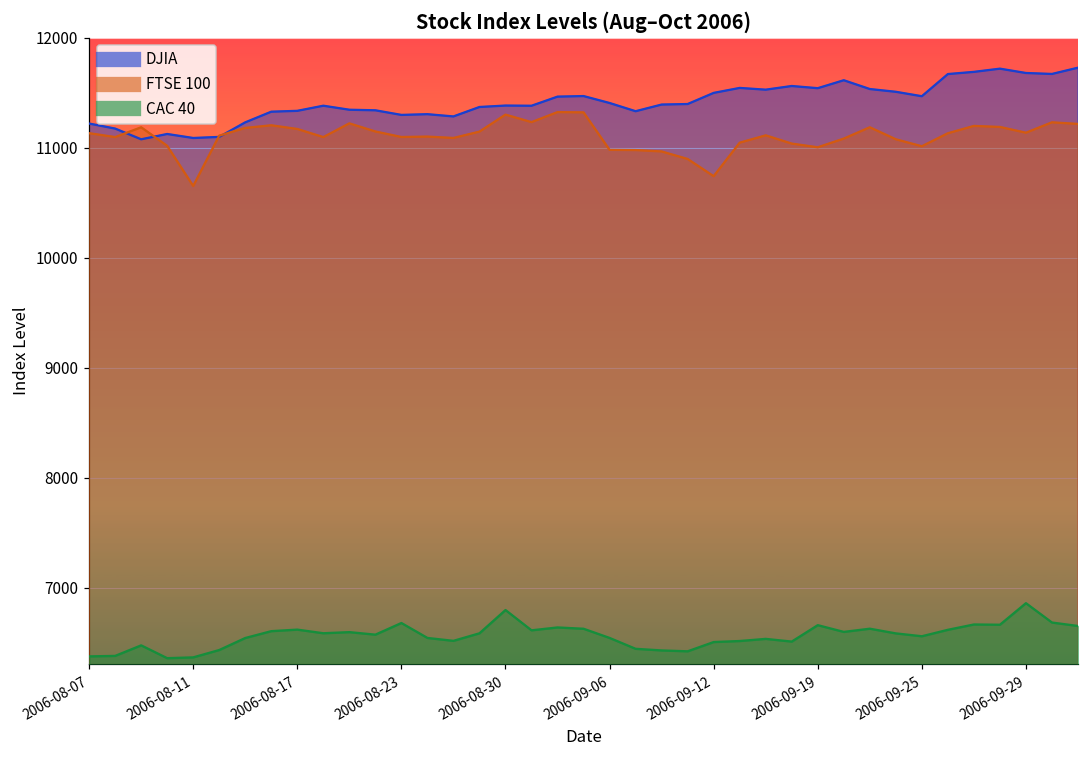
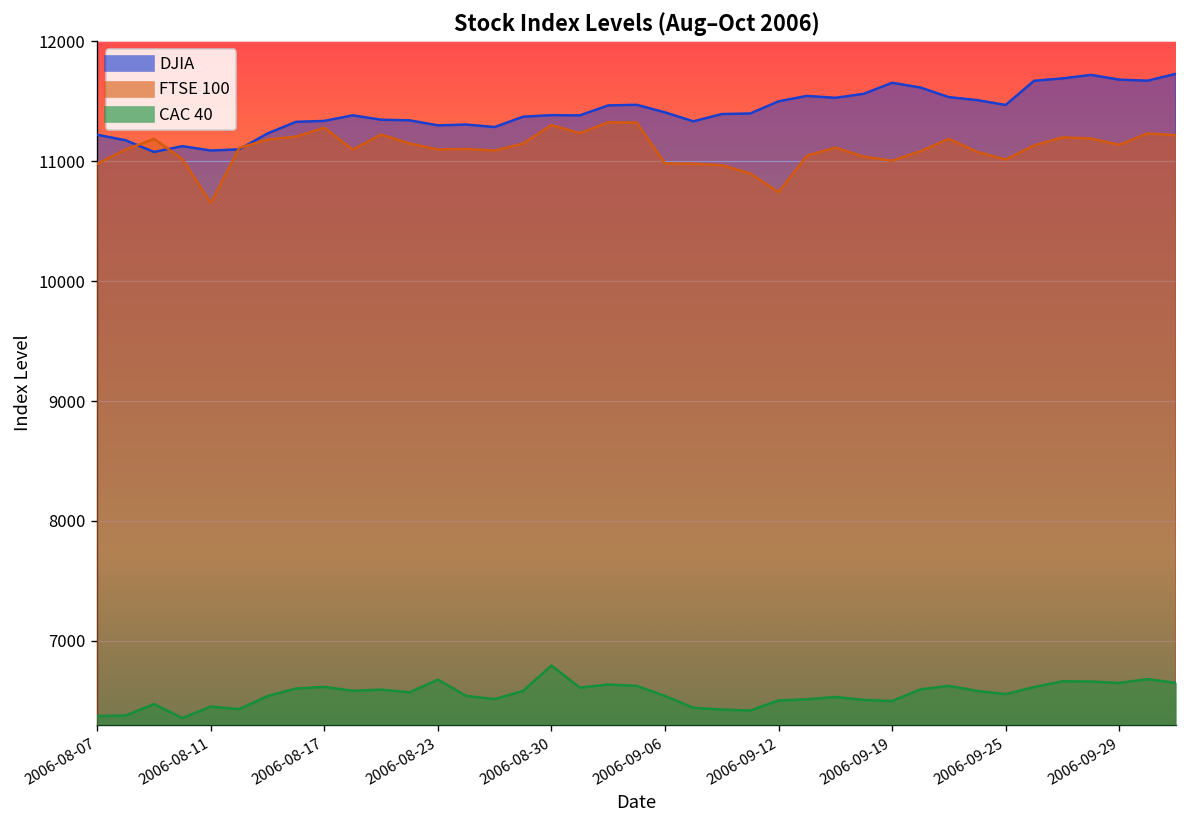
FTSE 100, 2006-08-07: 11100 -> 11000
CAC 40, 2006-08-11: 6400 -> 6500
FTSE 100, 2006-08-17: 11200 -> 11300
DJIA, 2006-09-19: 11500 -> 11700
CAC 40, 2006-09-19: 6700 -> 6500
CAC 40, 2006-09-29: 6900 -> 6600
